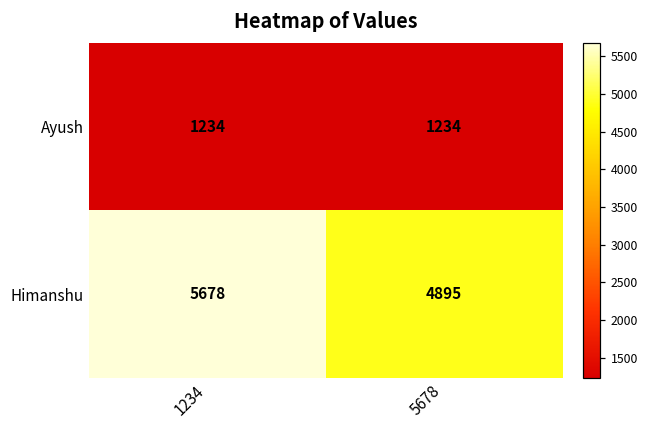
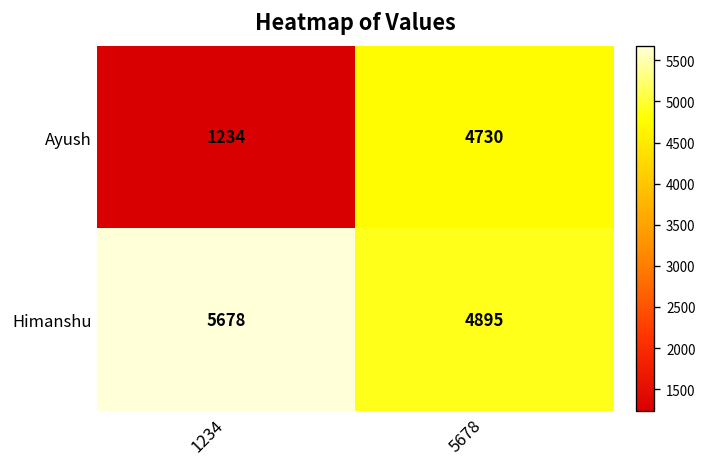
Ayush, 5678: 1234 -> 4730
